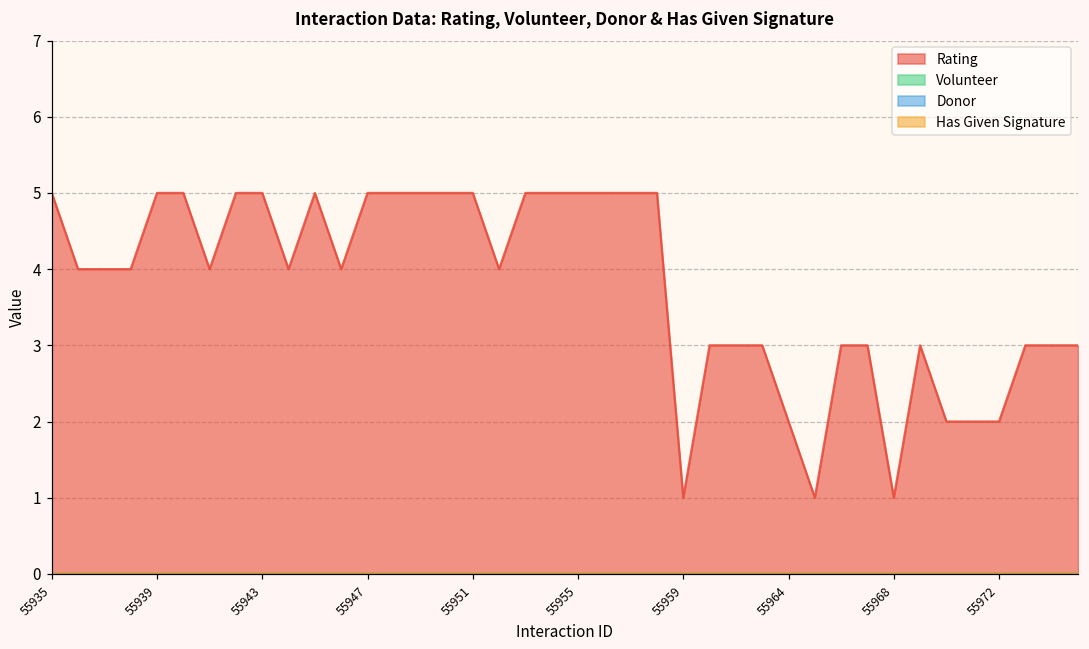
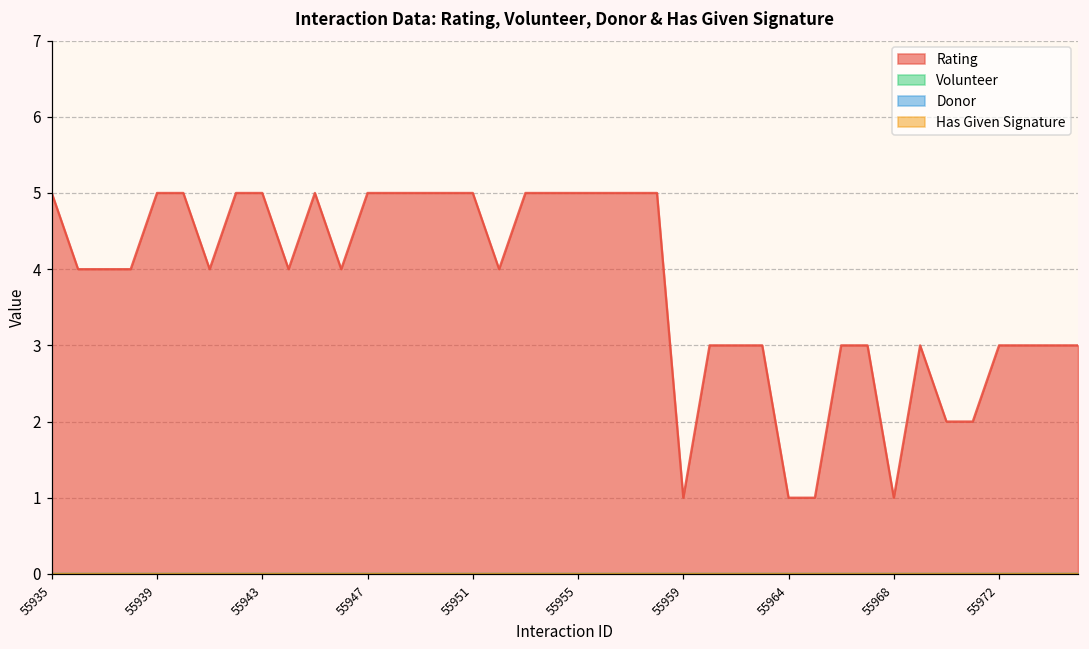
Rating, 55964: 2 -> 1
Rating, 55972: 2 -> 3
